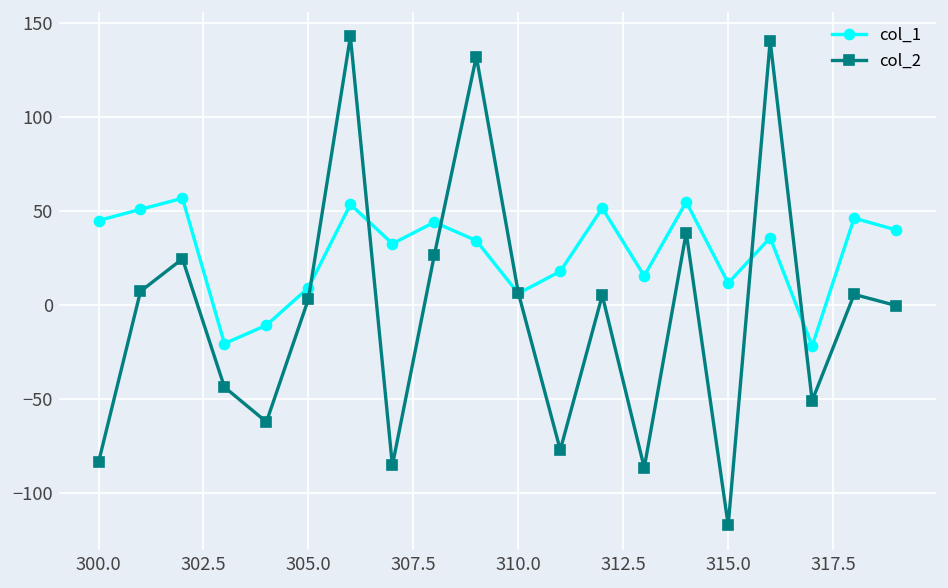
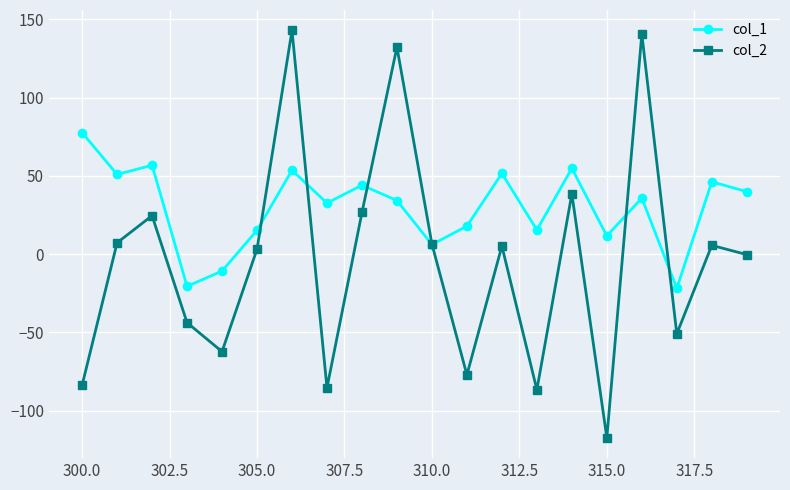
col_1, 300.0: 45 -> 78
col_1, 305.0: 9 -> 15
